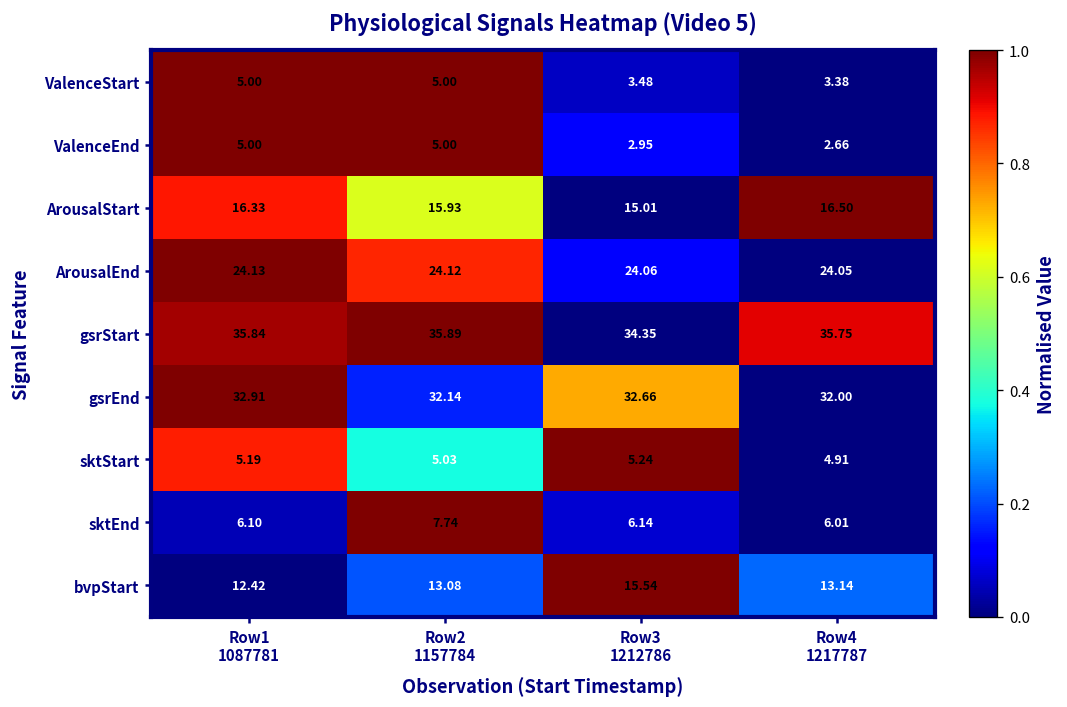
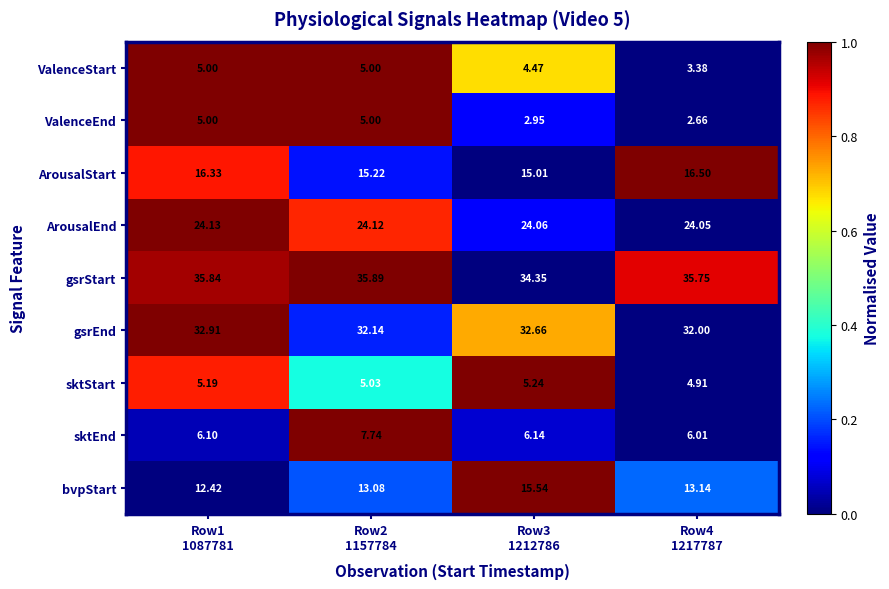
ValenceStart, Row3 1212786: 3.48 -> 4.47
ArousalStart, Row2 1157784: 15.93 -> 15.22
